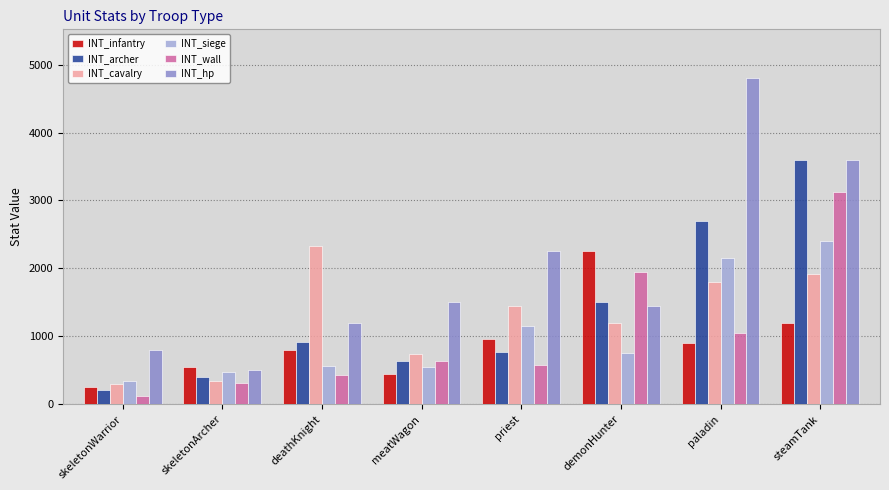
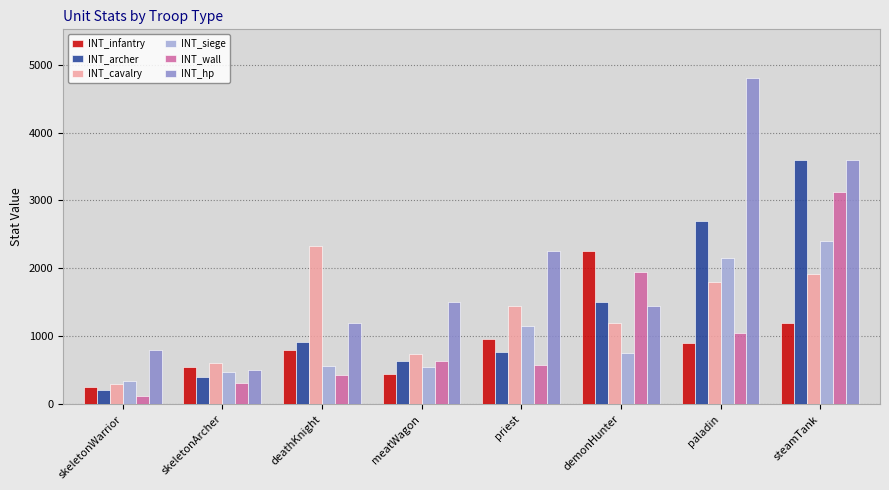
INT_cavalry, skeletonArcher: 300 -> 600
